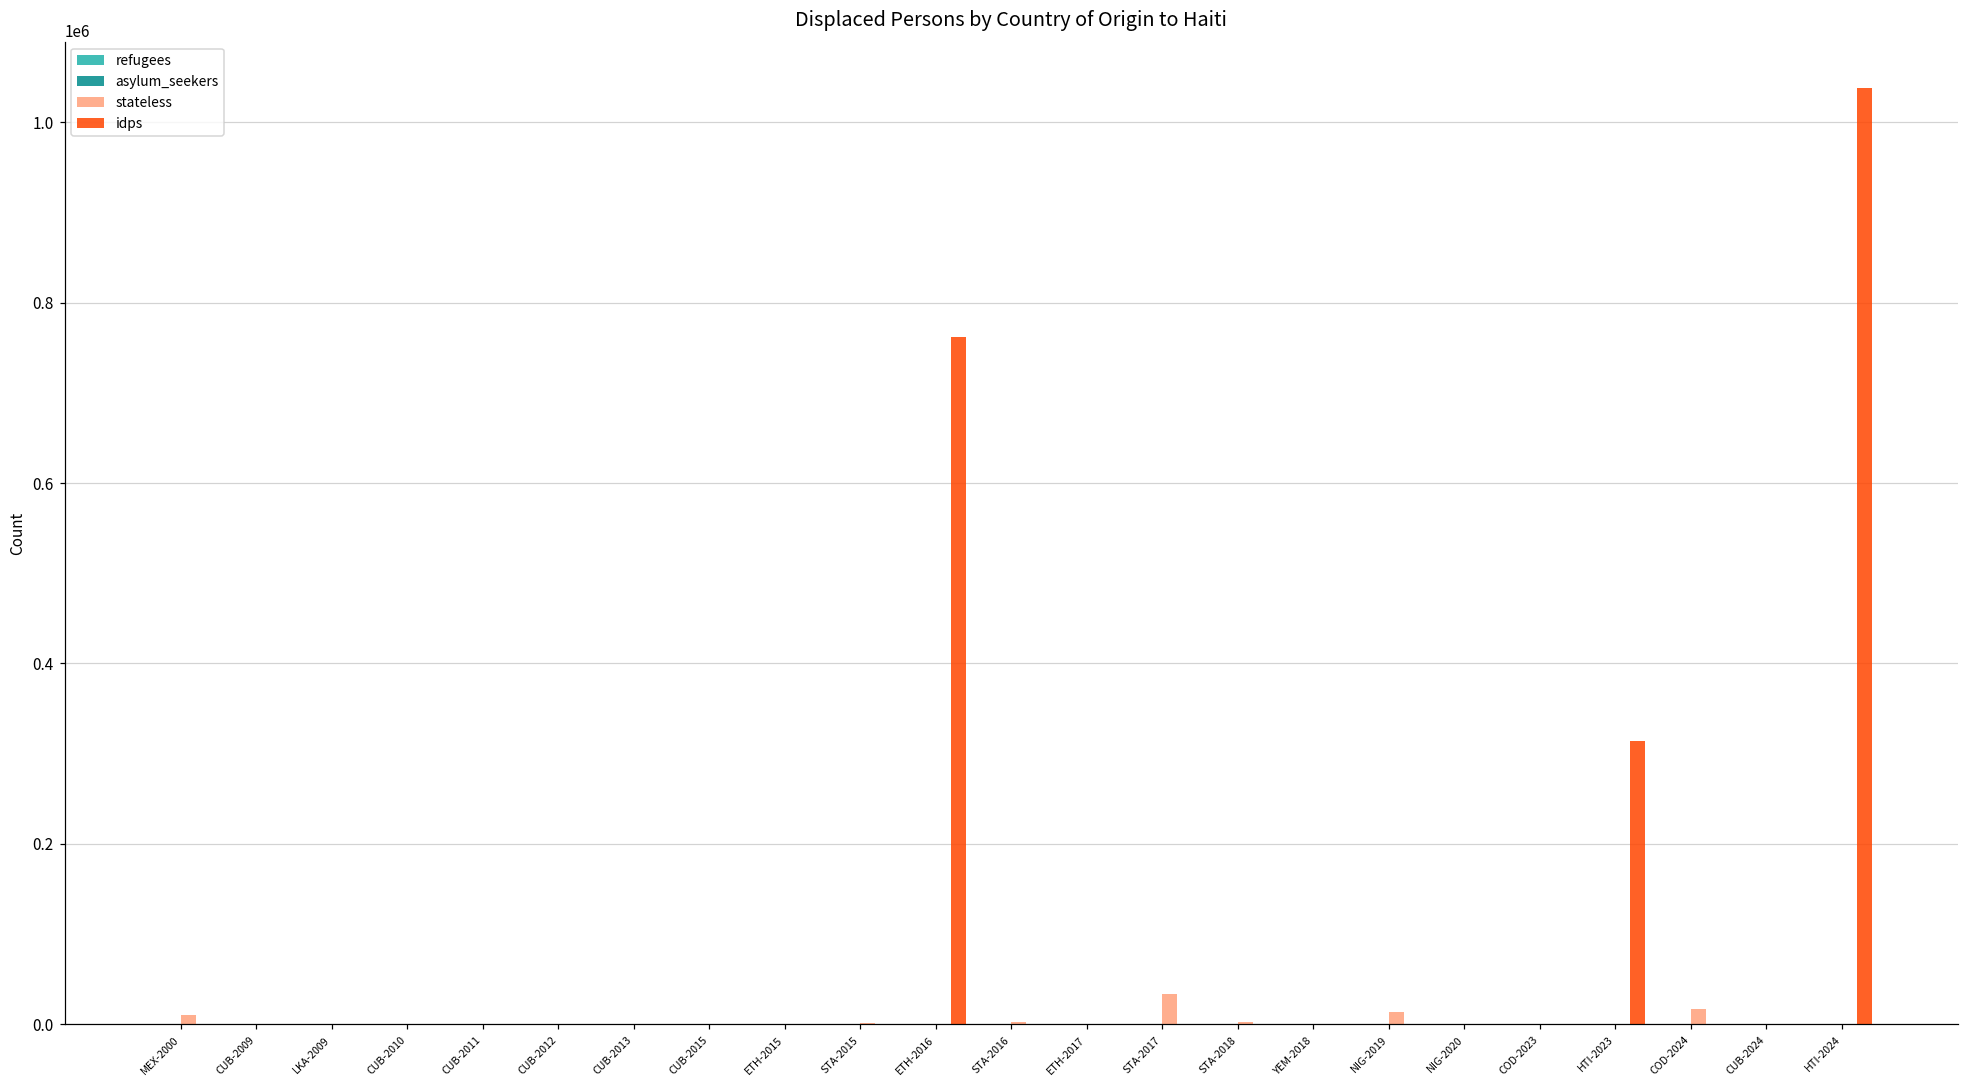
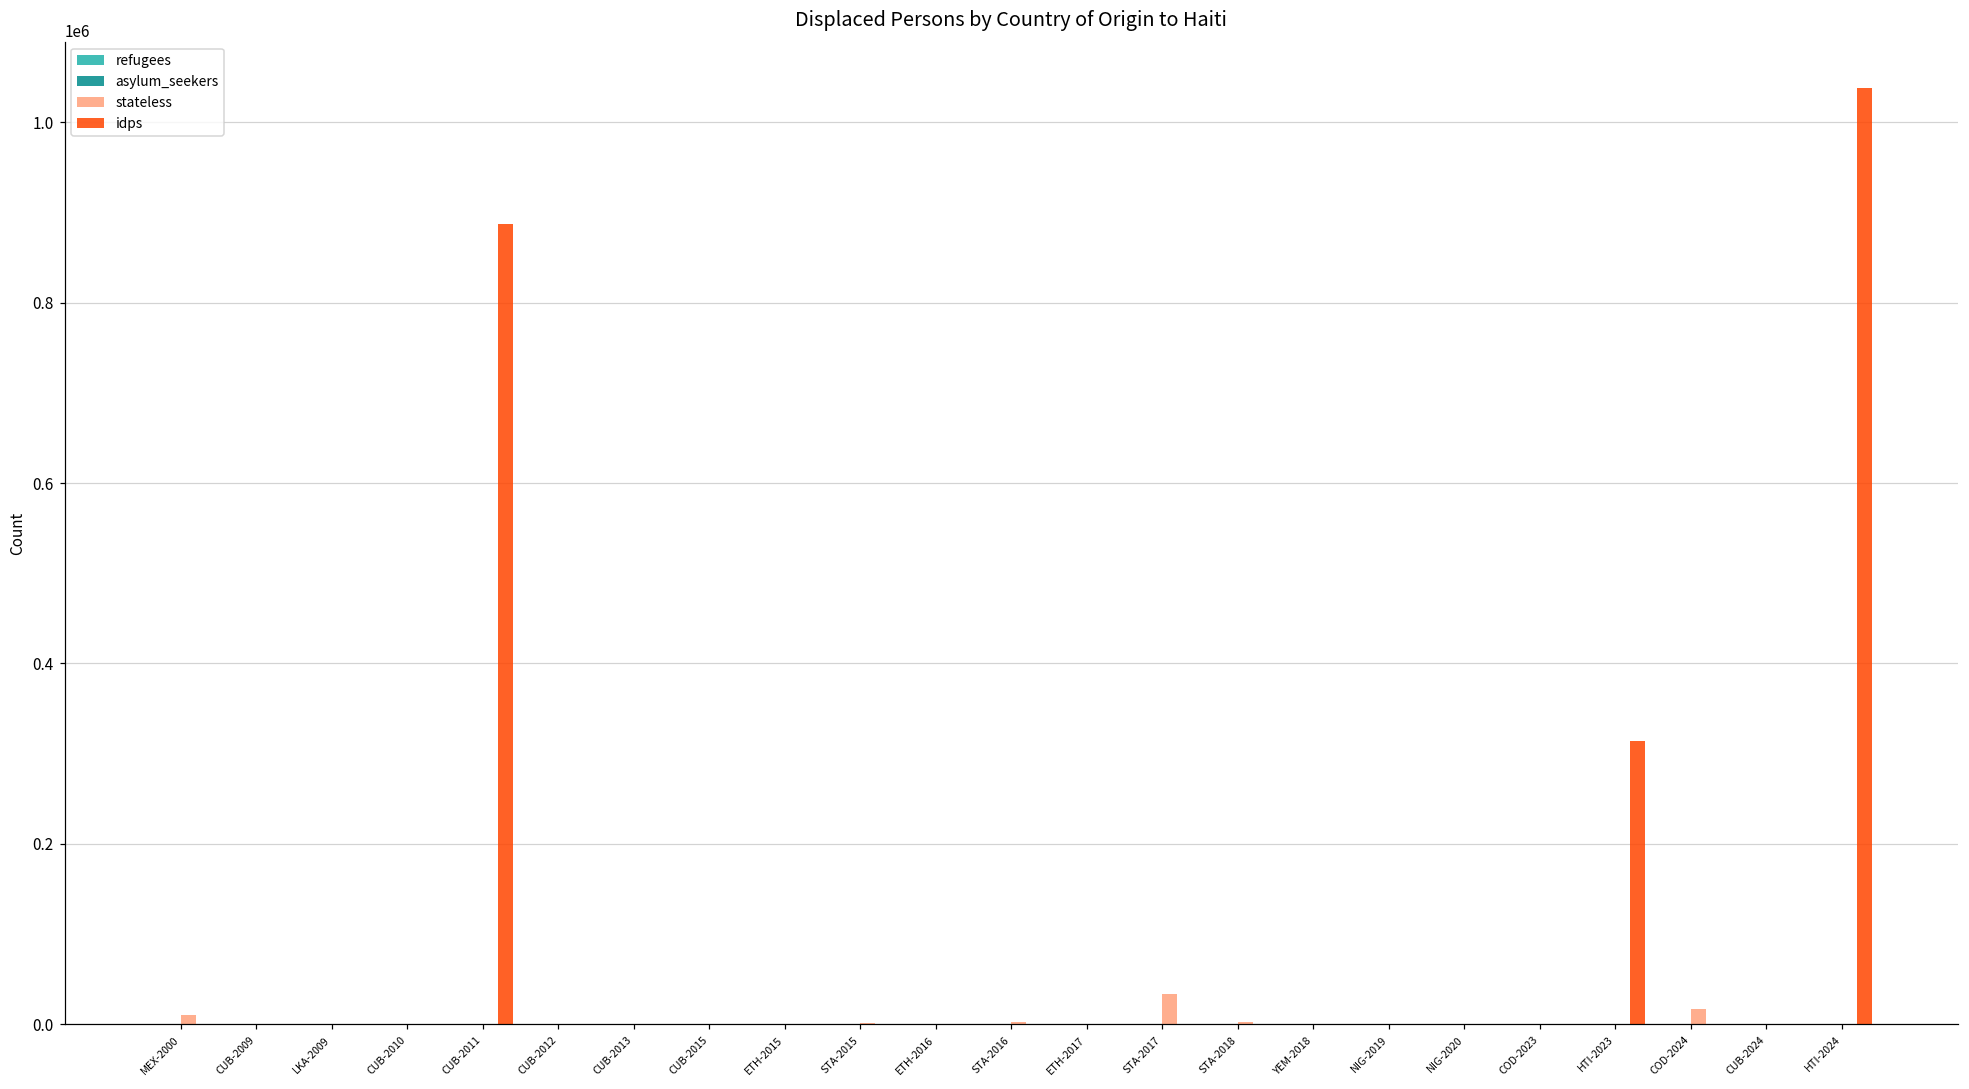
idps, CUB-2011: 0 -> 890000
idps, ETH-2016: 760000 -> 0
stateless, NIG-2019: 10000 -> 0
